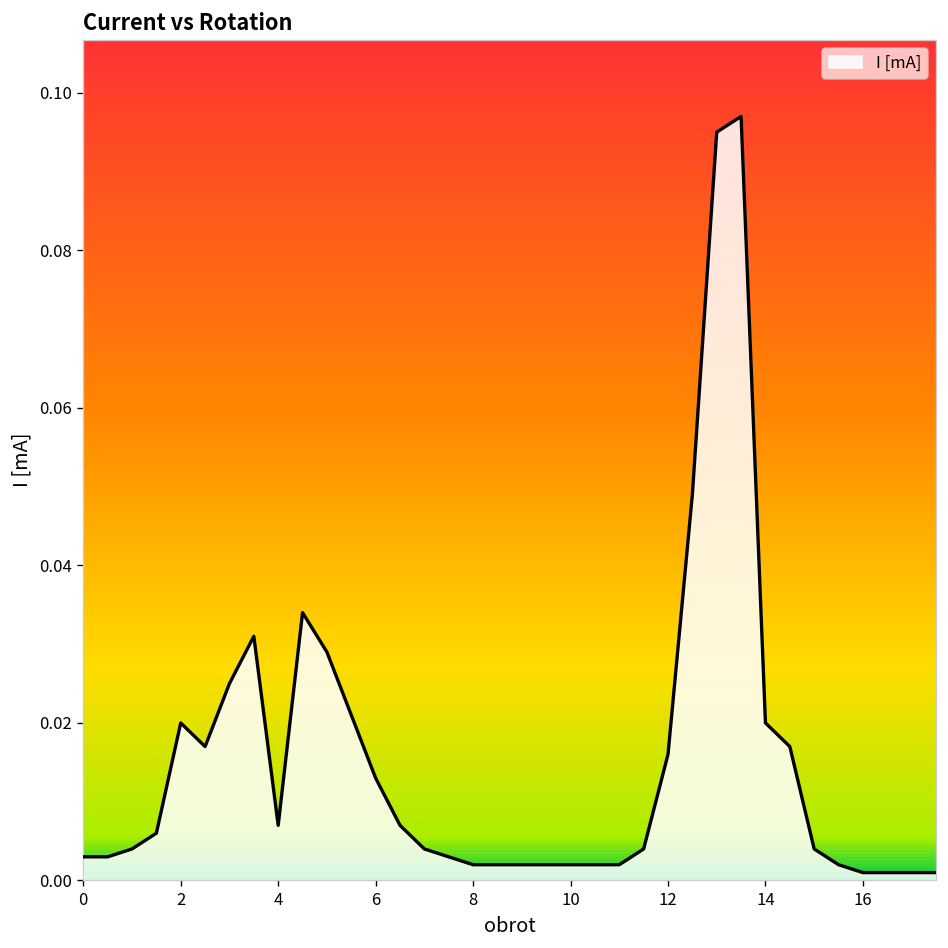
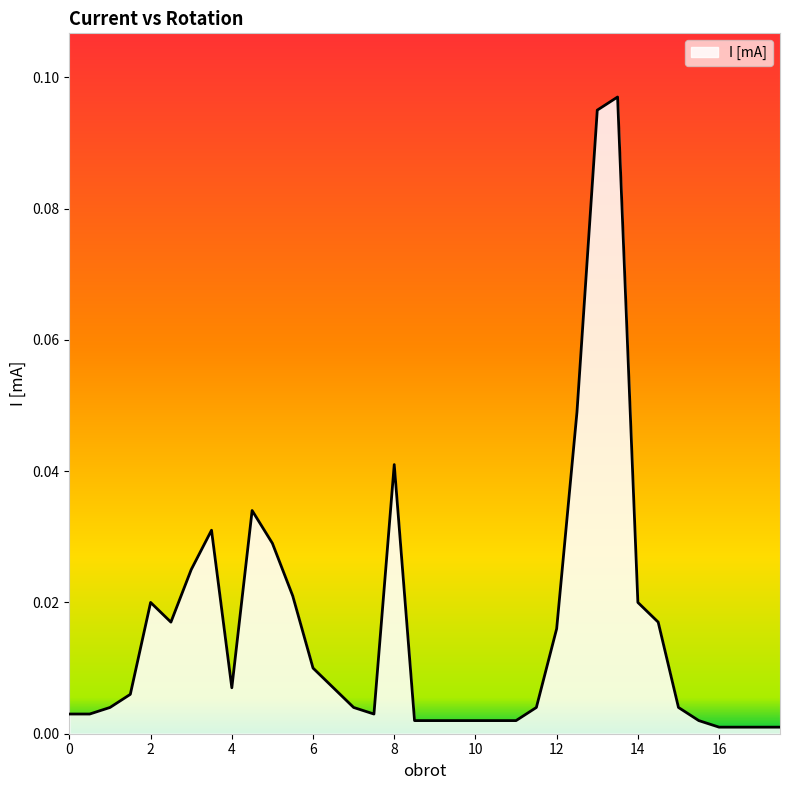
6: 0.013 -> 0.010
8: 0.002 -> 0.041
